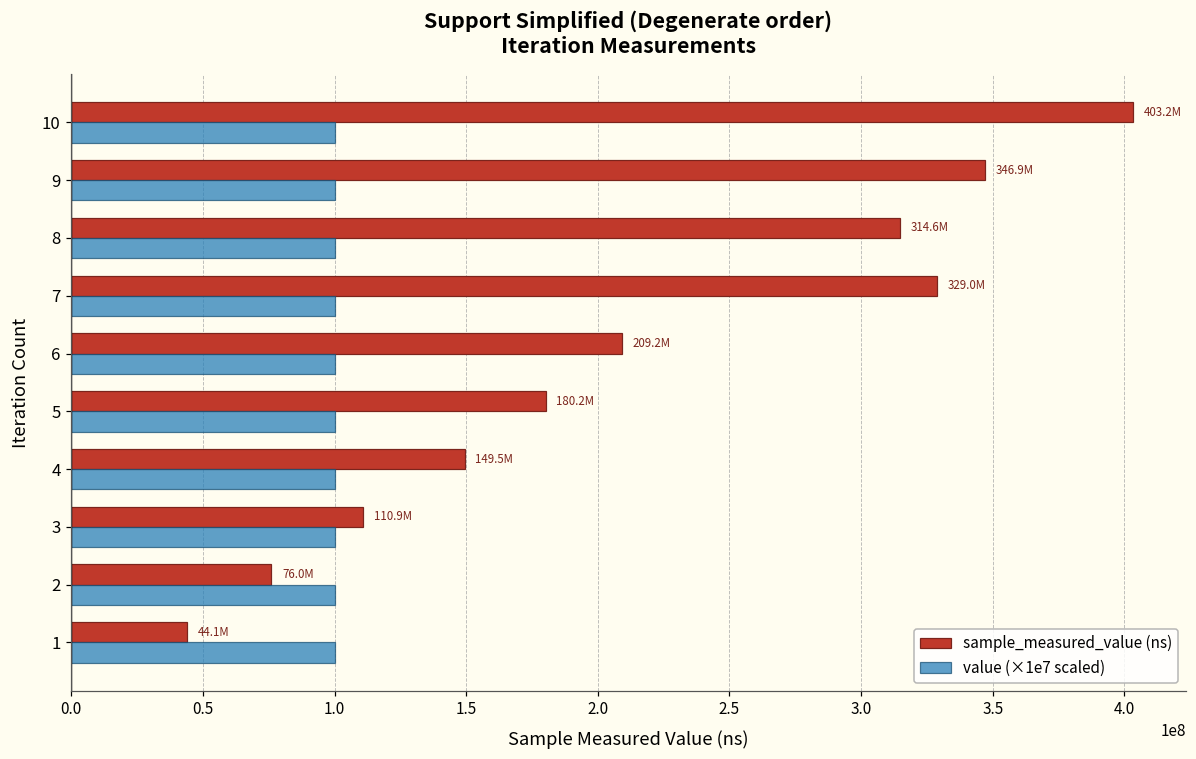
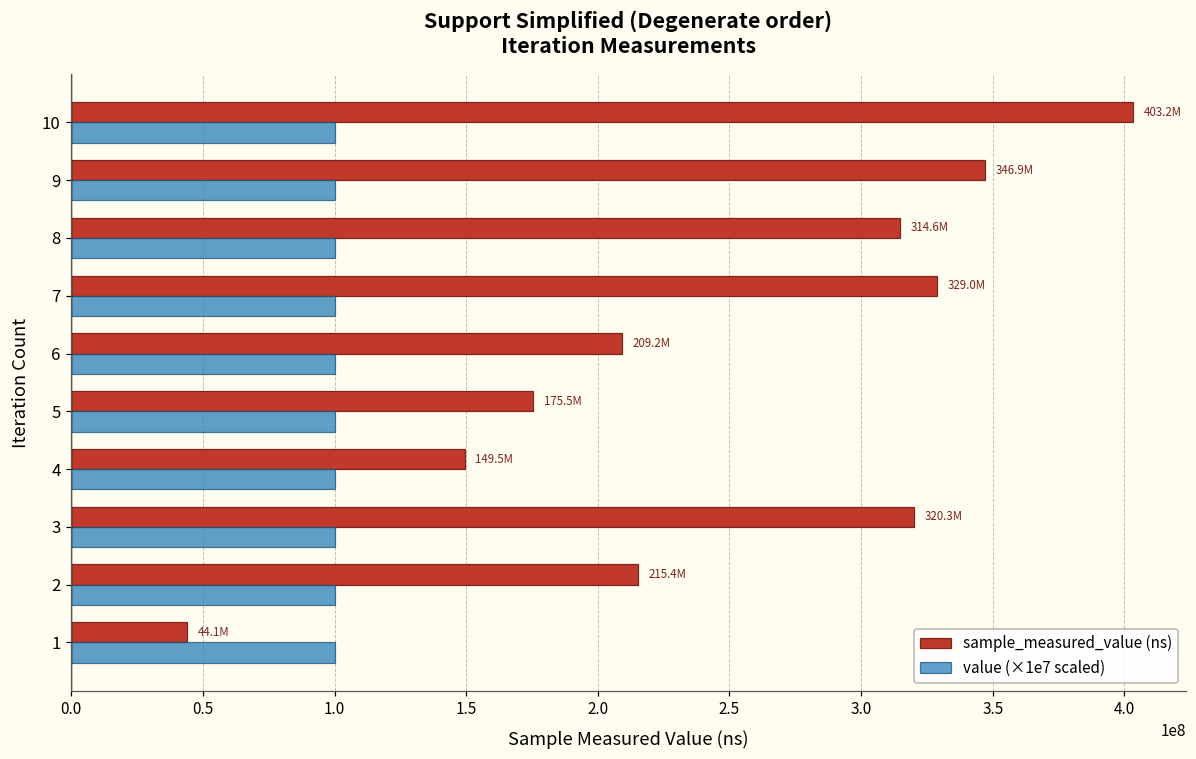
sample_measured_value (ns), 5: 180.2M -> 175.5M
sample_measured_value (ns), 3: 110.9M -> 320.3M
sample_measured_value (ns), 2: 76.0M -> 215.4M
